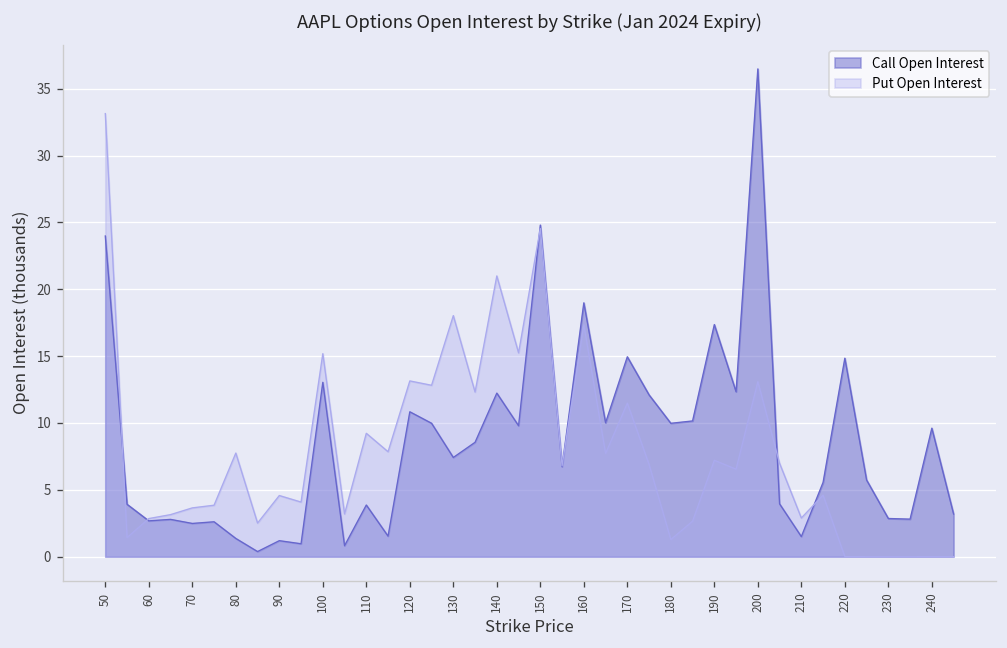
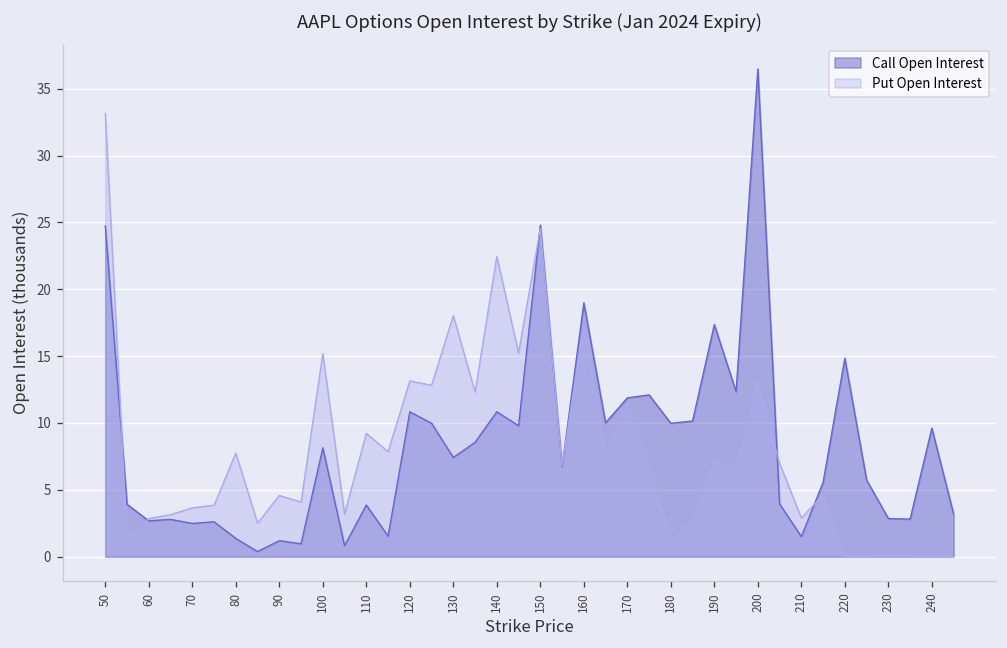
Call Open Interest, 50: 24.0 -> 24.7
Call Open Interest, 100: 13.0 -> 8.1
Call Open Interest, 140: 12.2 -> 10.8
Put Open Interest, 140: 21.0 -> 22.4
Call Open Interest, 170: 14.9 -> 11.9
